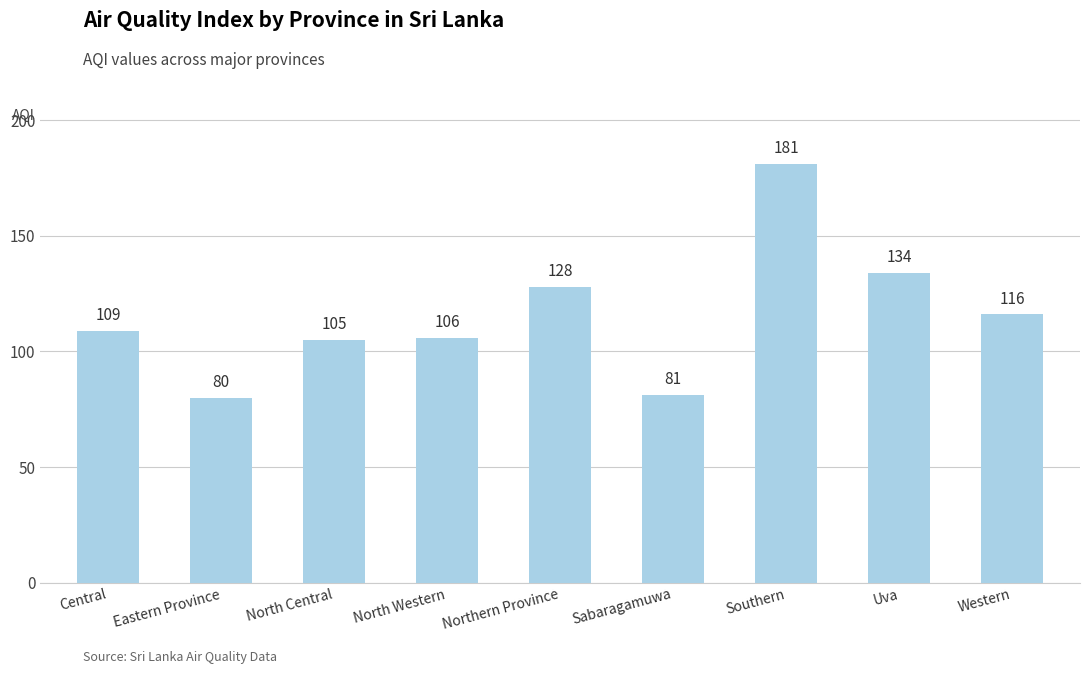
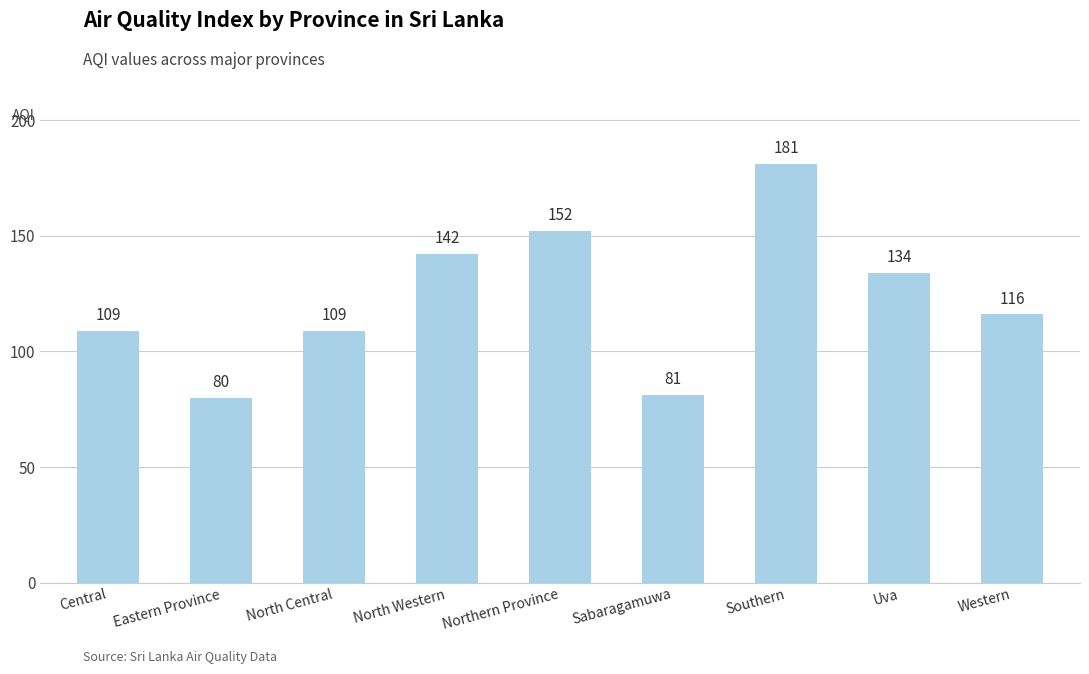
North Central: 105 -> 109
North Western: 106 -> 142
Northern Province: 128 -> 152
